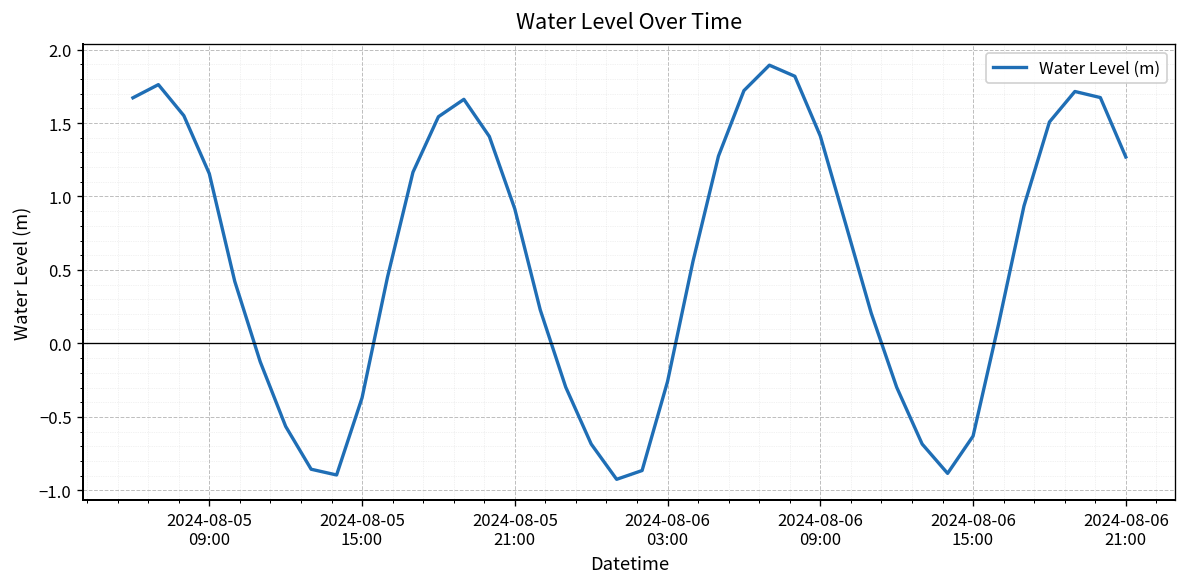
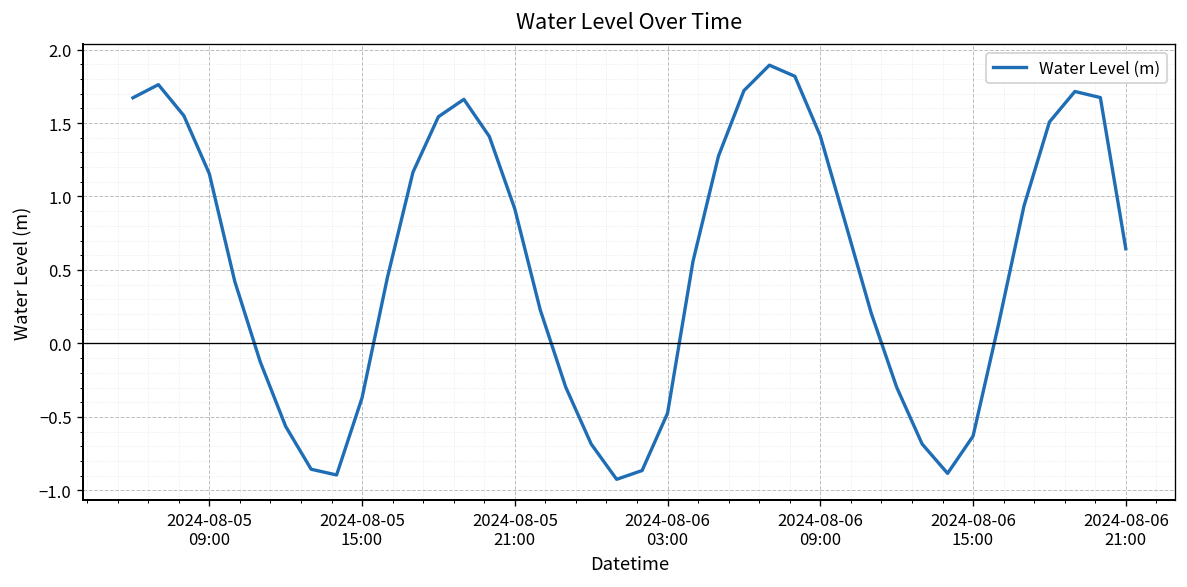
2024-08-06 03:00: -0.26 -> -0.47
2024-08-06 21:00: 1.27 -> 0.64
